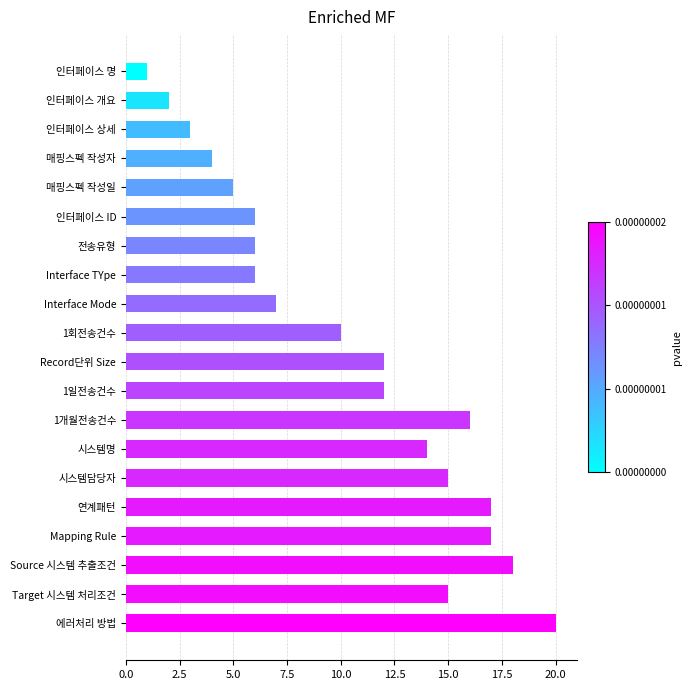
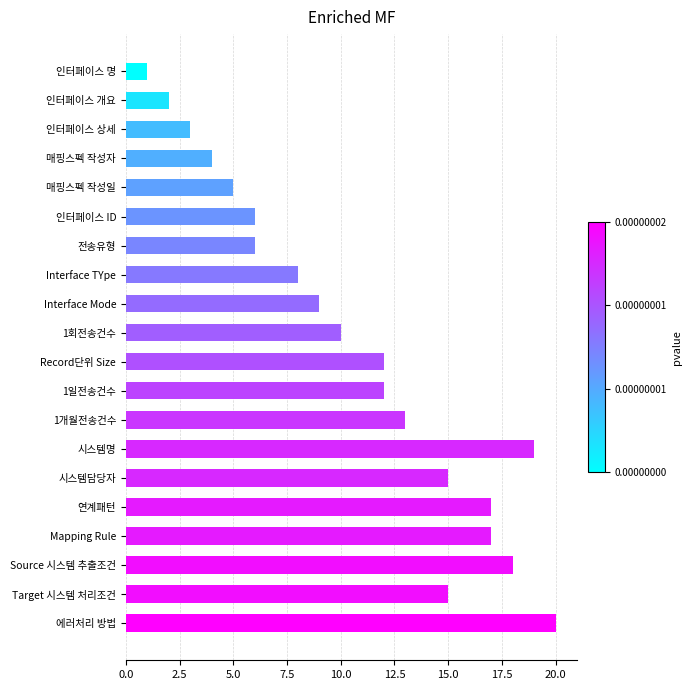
Interface TYpe: 6 -> 8
Interface Mode: 7 -> 9
1개월전송건수: 16 -> 13
시스템명: 14 -> 19
